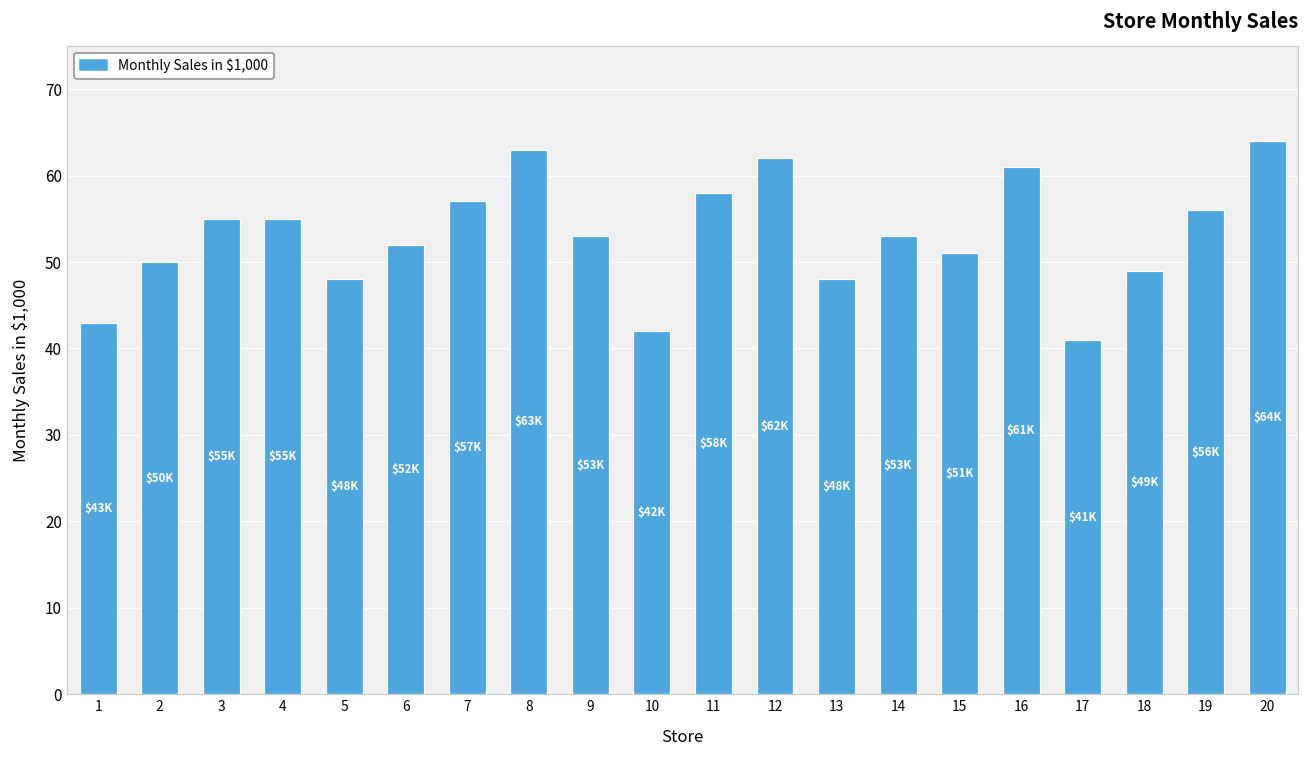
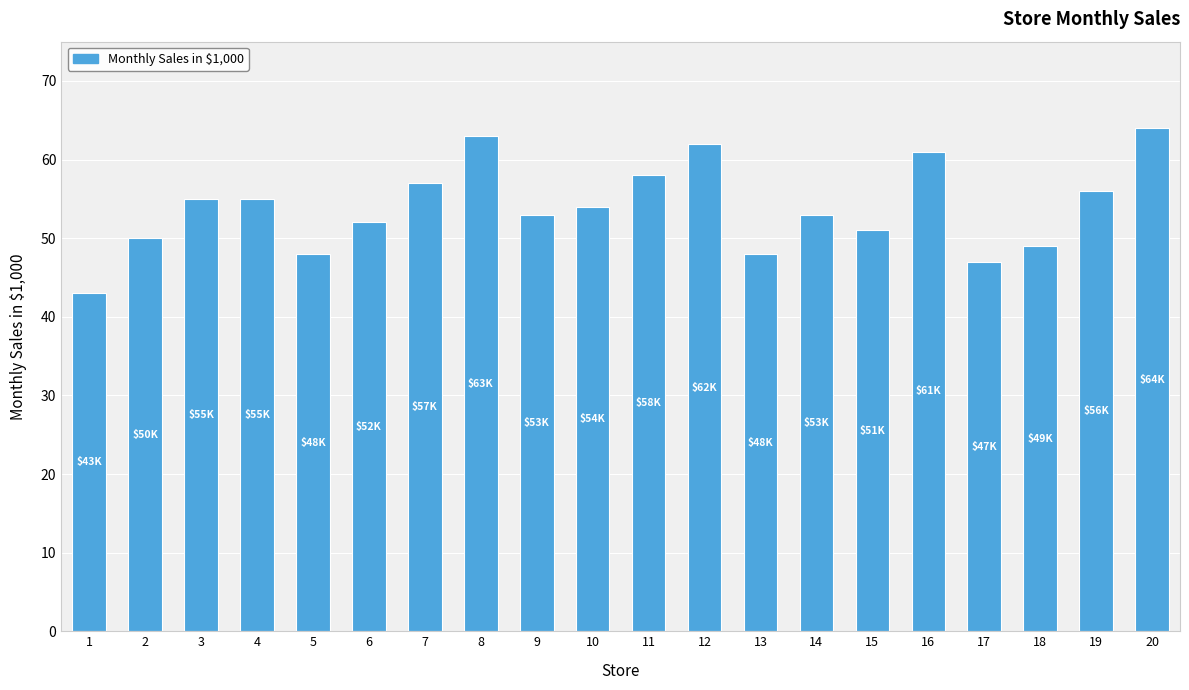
10: $42K -> $54K
17: $41K -> $47K
